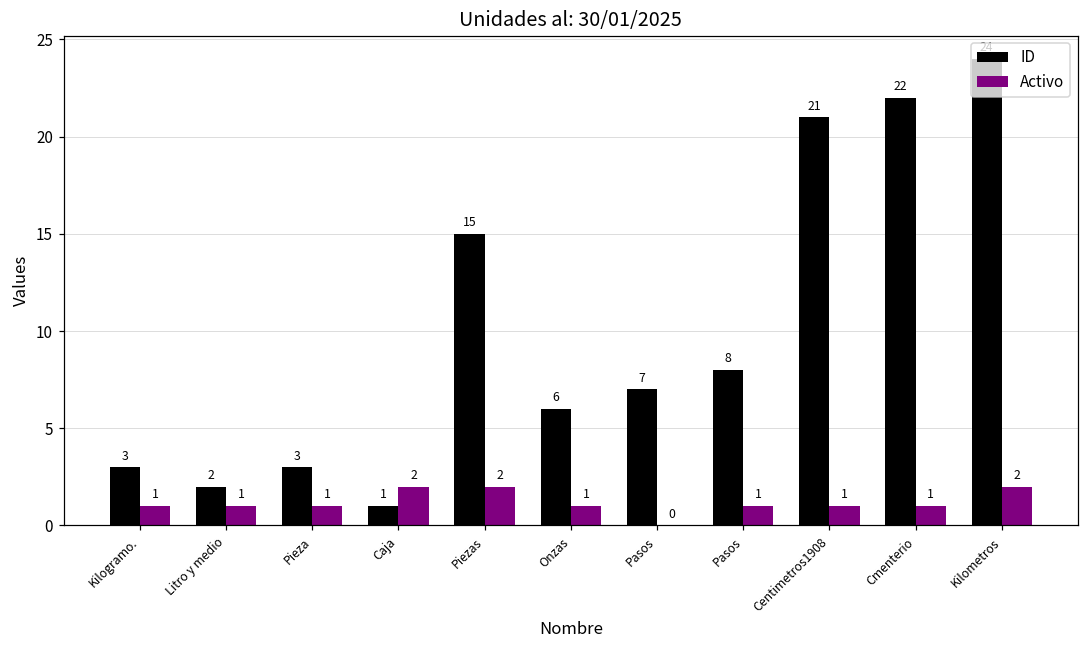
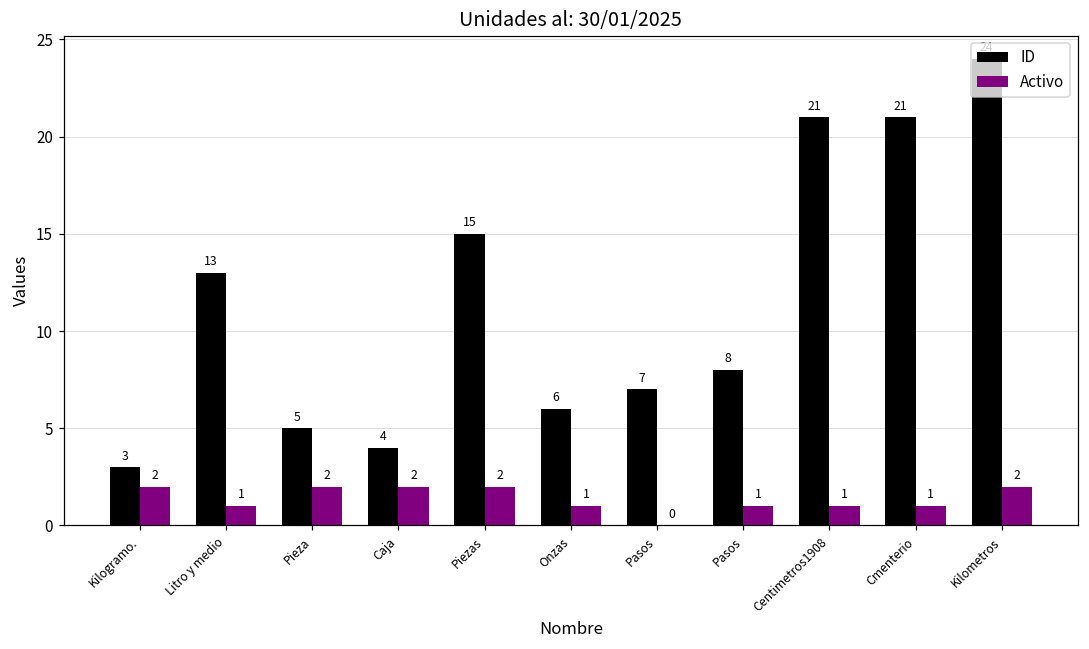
Activo, Kilogramo.: 1 -> 2
ID, Litro y medio: 2 -> 13
ID, Pieza: 3 -> 5
Activo, Pieza: 1 -> 2
ID, Caja: 1 -> 4
ID, Cmenterio: 22 -> 21
